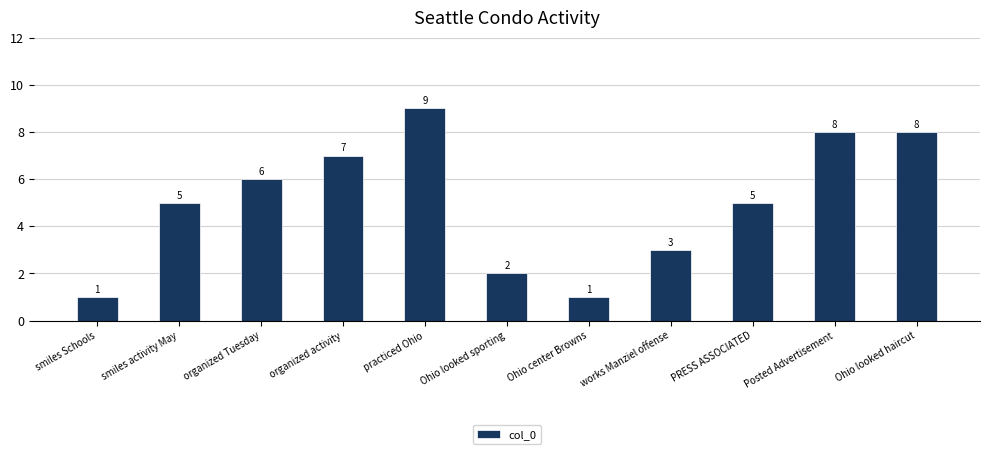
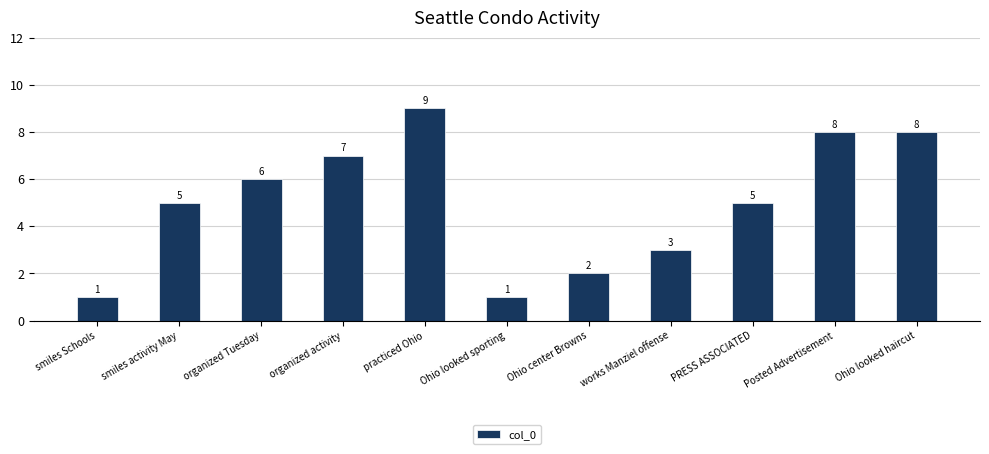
Ohio looked sporting: 2 -> 1
Ohio center Browns: 1 -> 2
